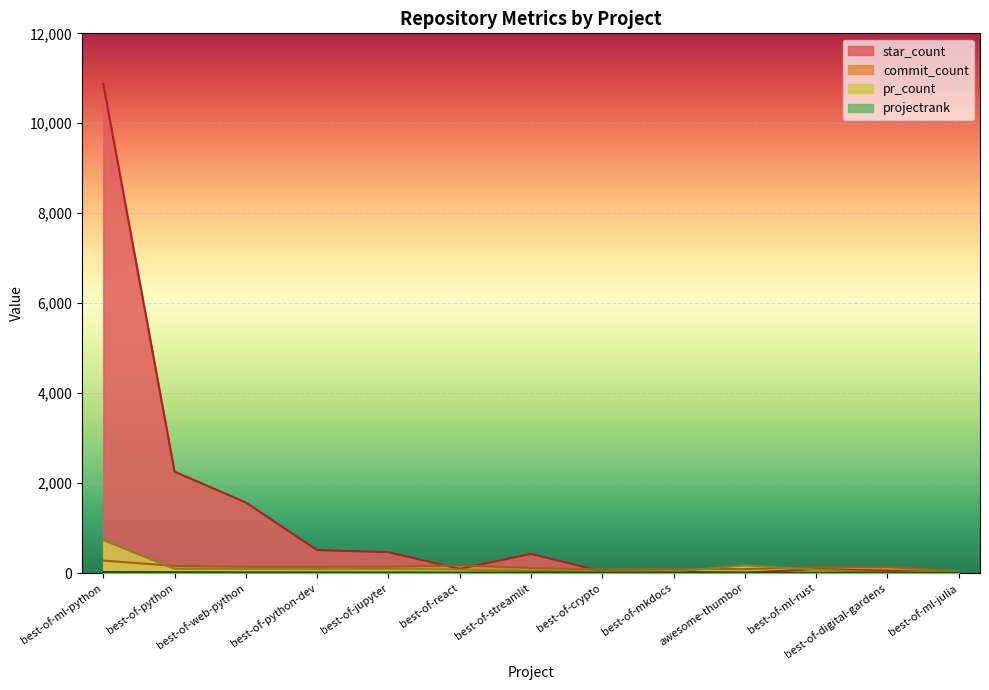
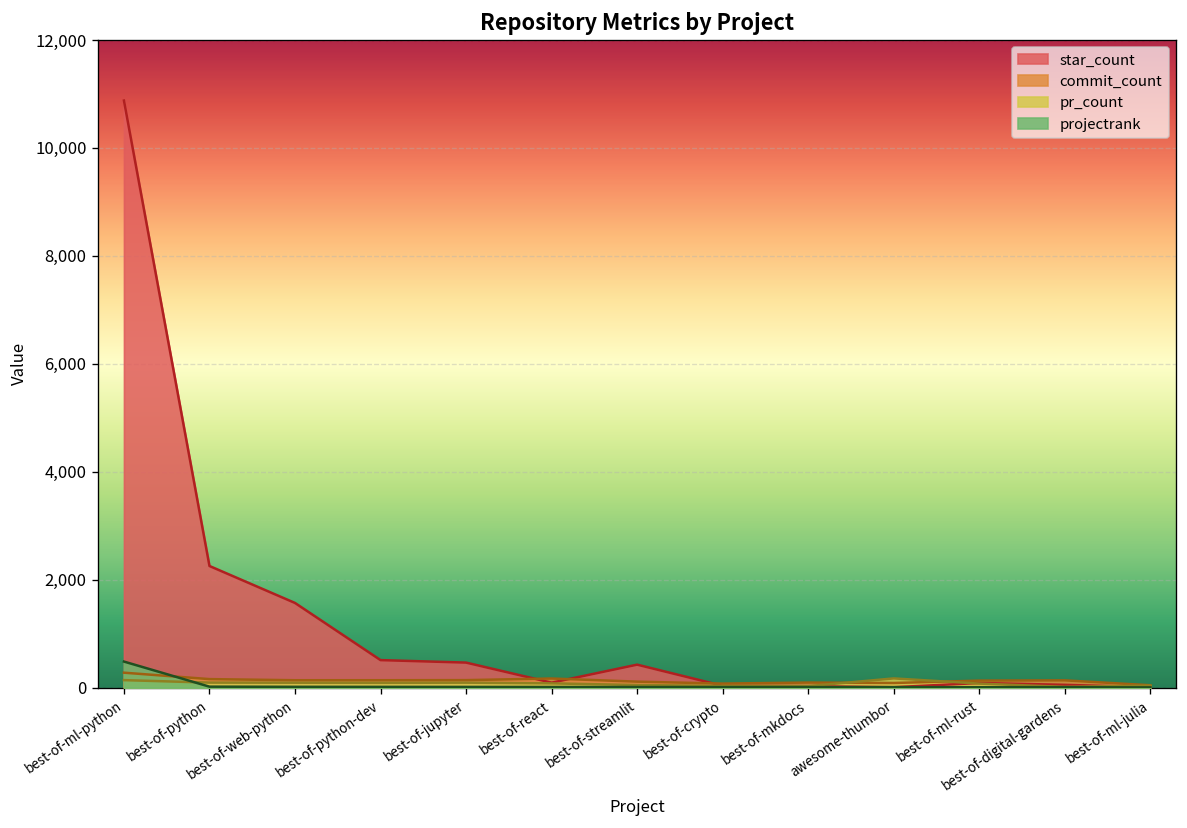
pr_count, best-of-ml-python: 700 -> 100
projectrank, best-of-ml-python: 0 -> 500
